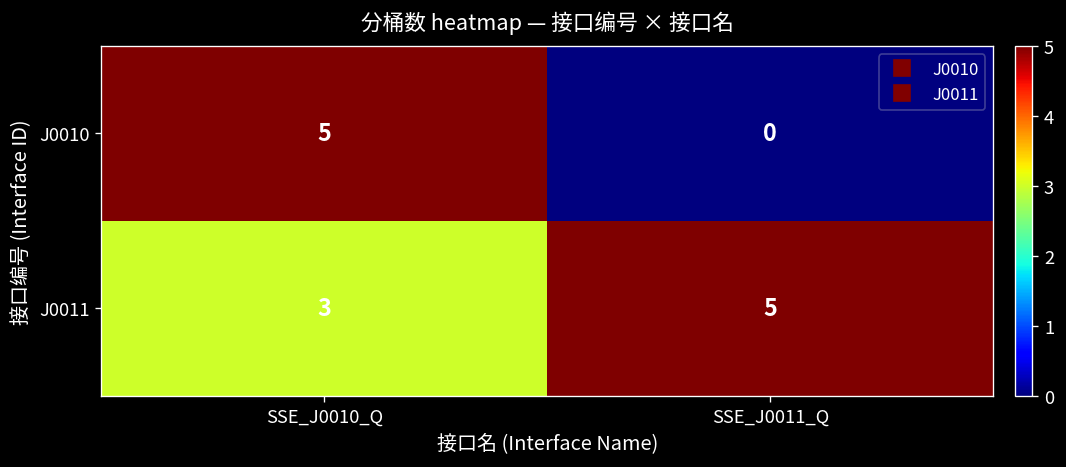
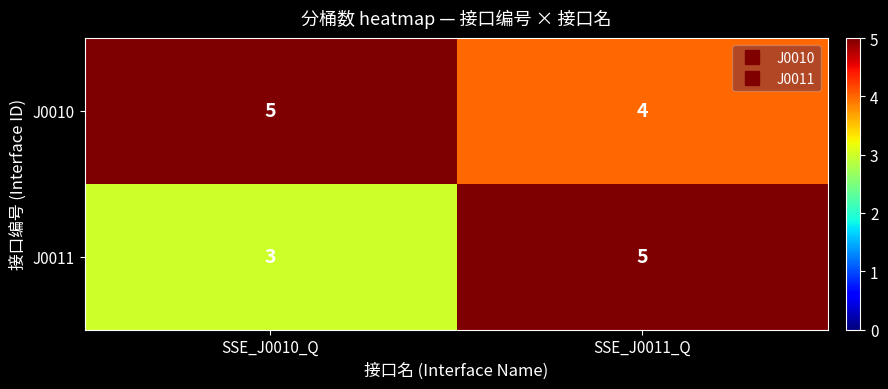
J0010, SSE_J0011_Q: 0 -> 4
